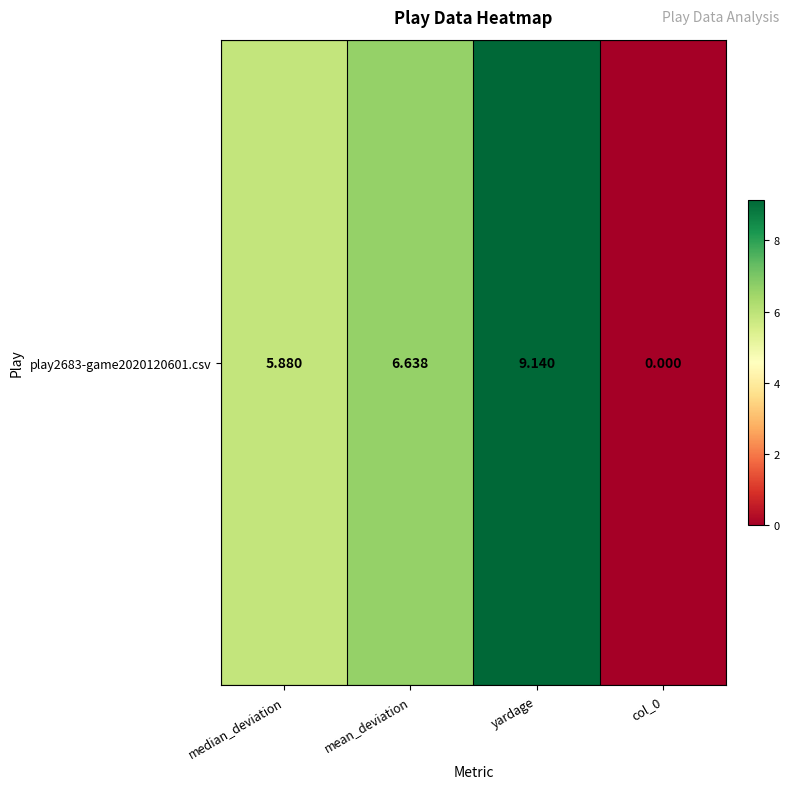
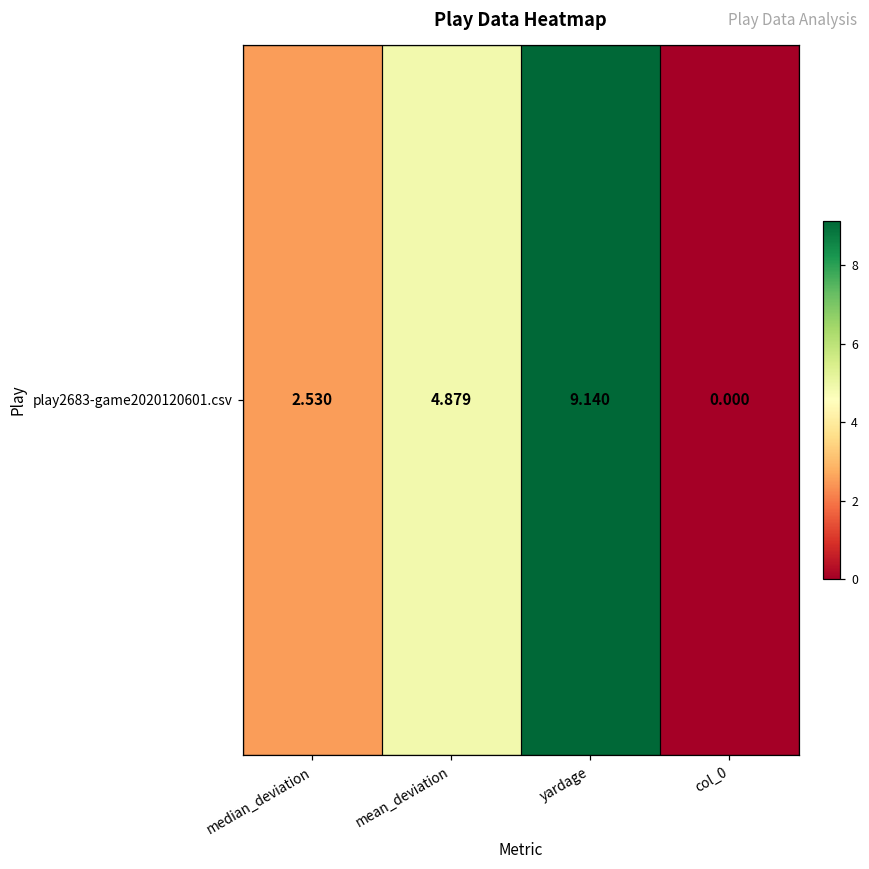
play2683-game2020120601.csv, median_deviation: 5.880 -> 2.530
play2683-game2020120601.csv, mean_deviation: 6.638 -> 4.879
